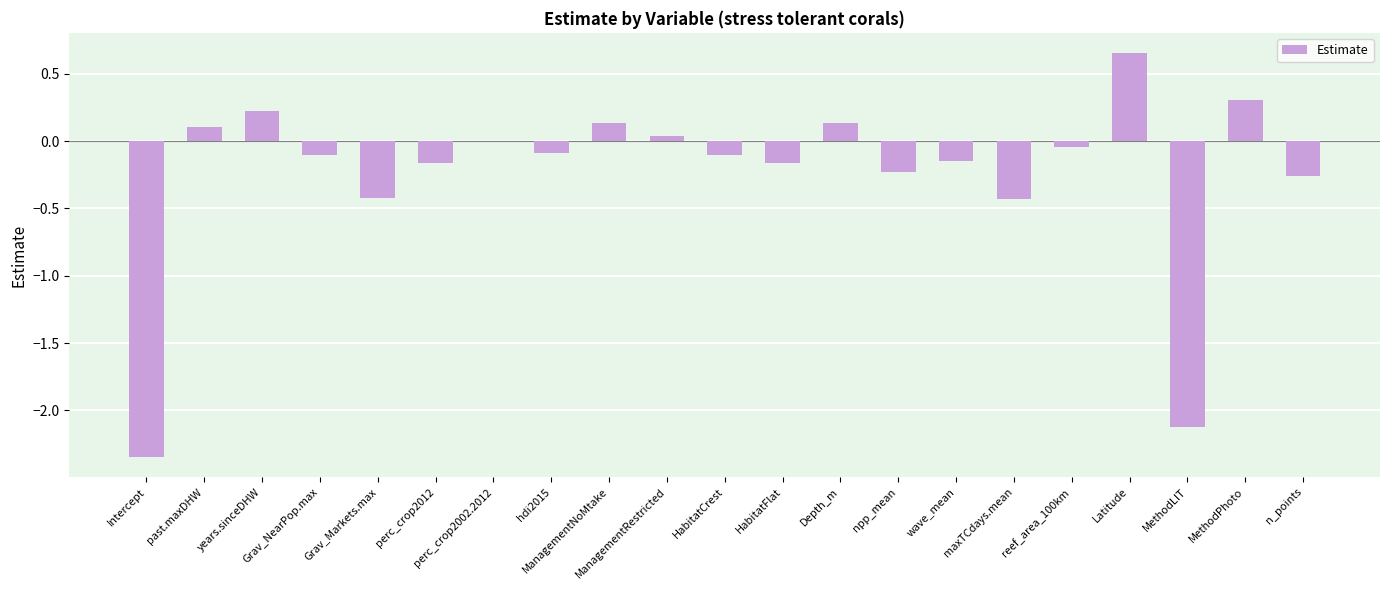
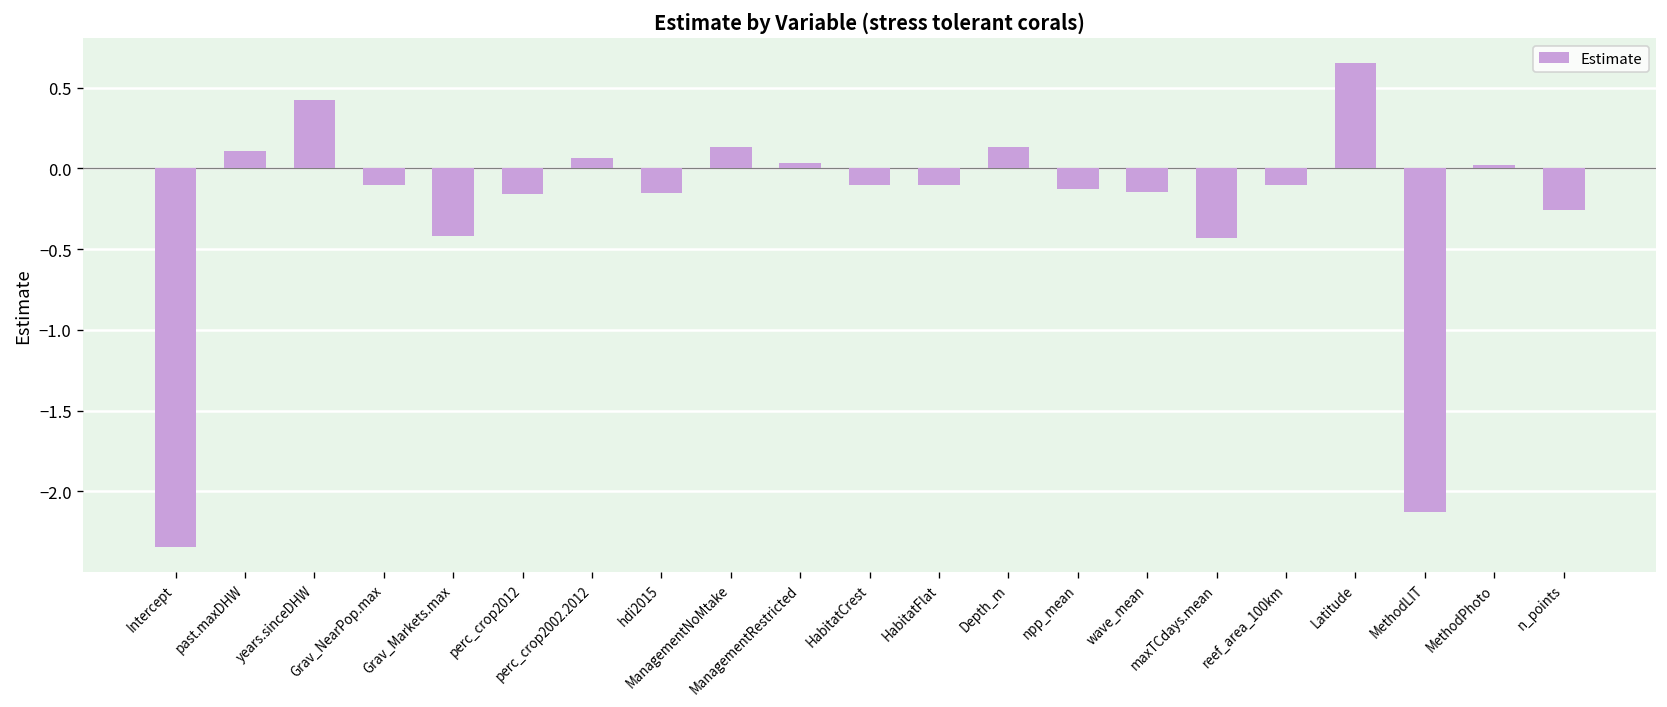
years.sinceDHW: 0.22 -> 0.42
perc_crop2002.2012: 0.00 -> 0.07
hdi2015: -0.09 -> -0.15
HabitatFlat: -0.16 -> -0.10
npp_mean: -0.23 -> -0.13
reef_area_100km: -0.04 -> -0.11
MethodPhoto: 0.31 -> 0.02
